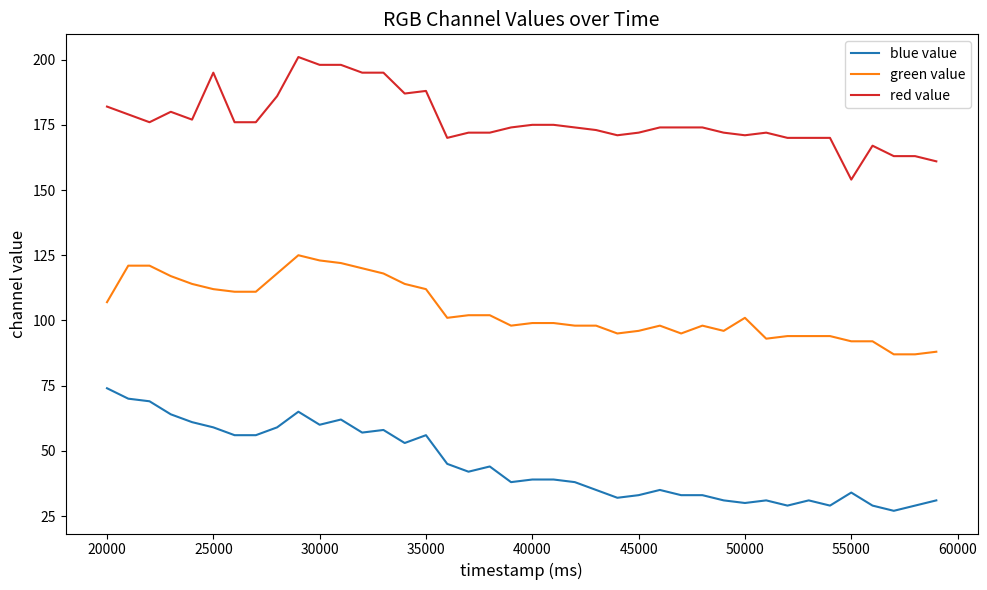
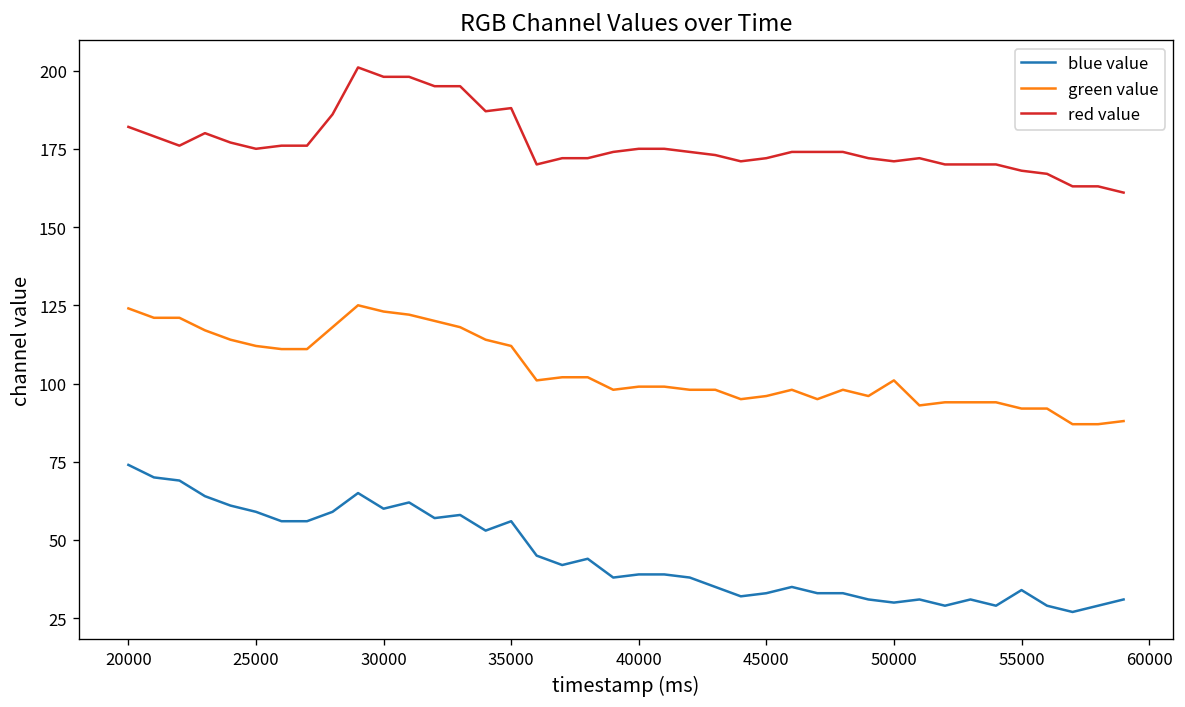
green value, 20000: 107 -> 124
red value, 25000: 195 -> 175
red value, 55000: 154 -> 168
